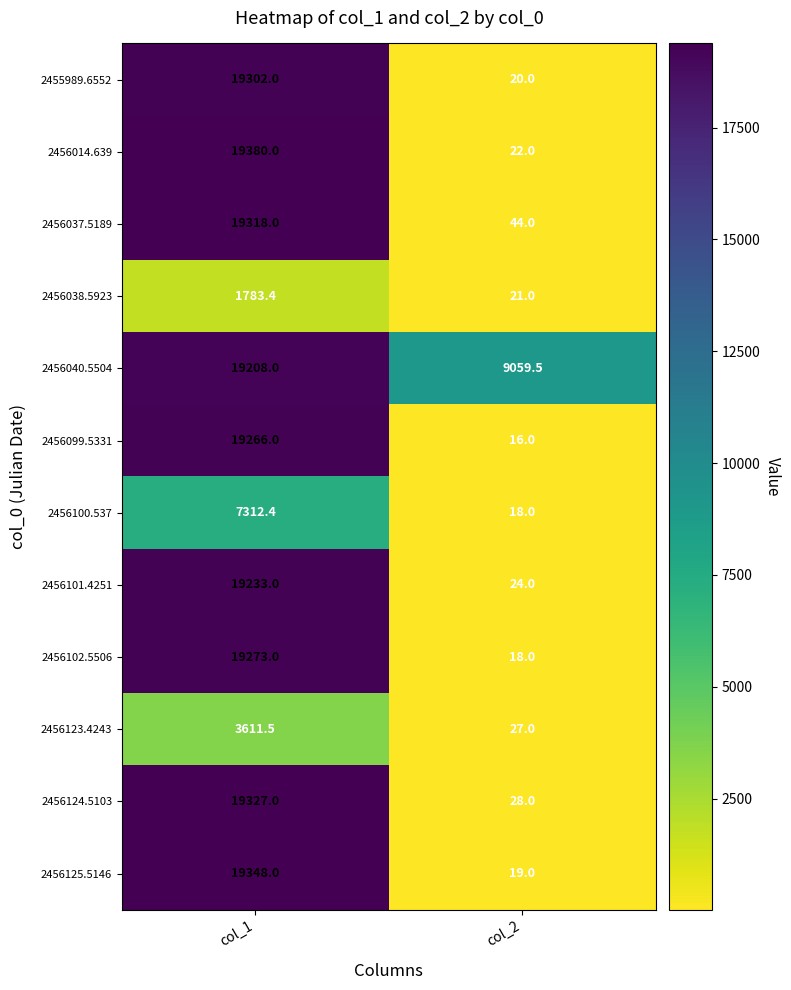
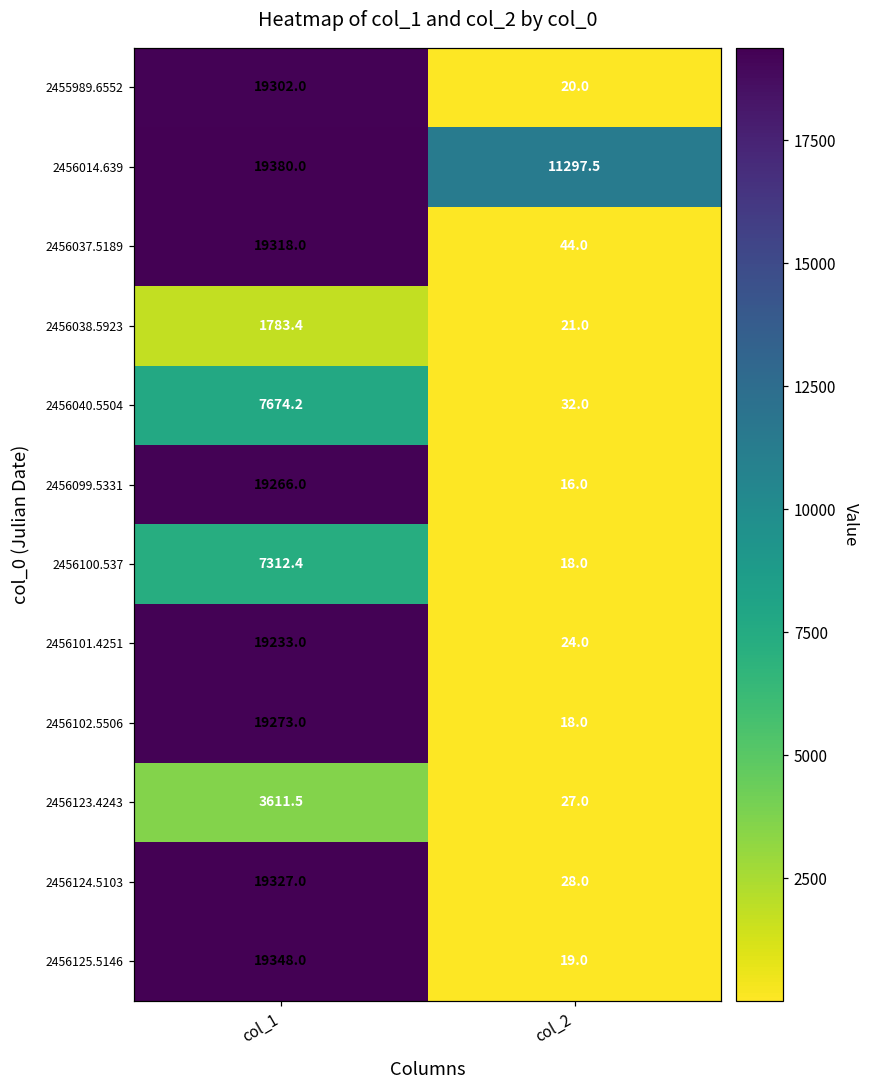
2456014.639, col_2: 22.0 -> 11297.5
2456040.5504, col_1: 19208.0 -> 7674.2
2456040.5504, col_2: 9059.5 -> 32.0
